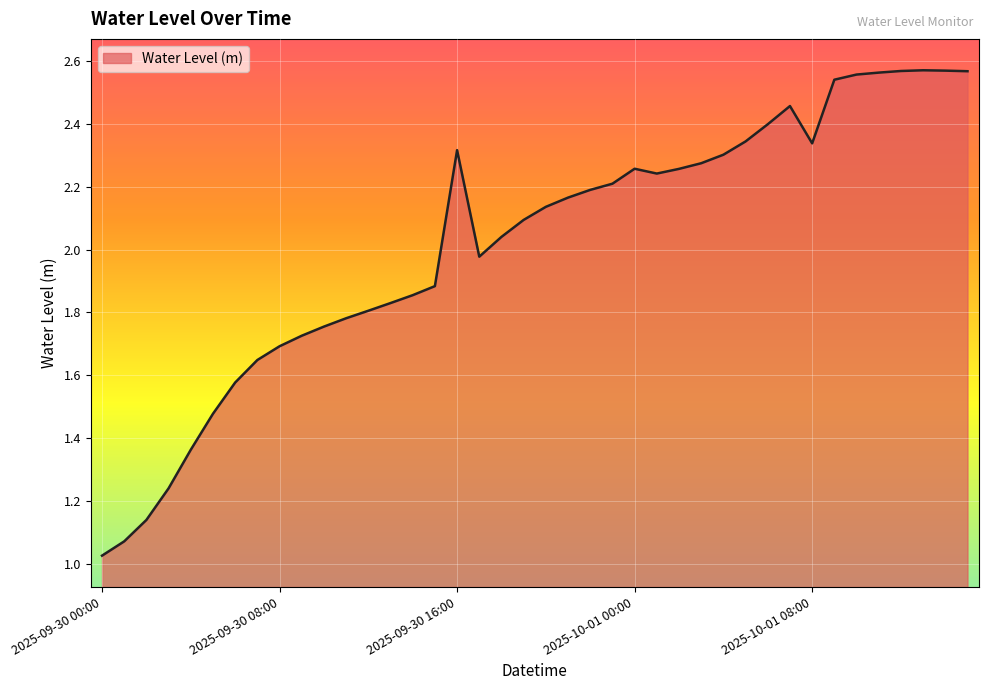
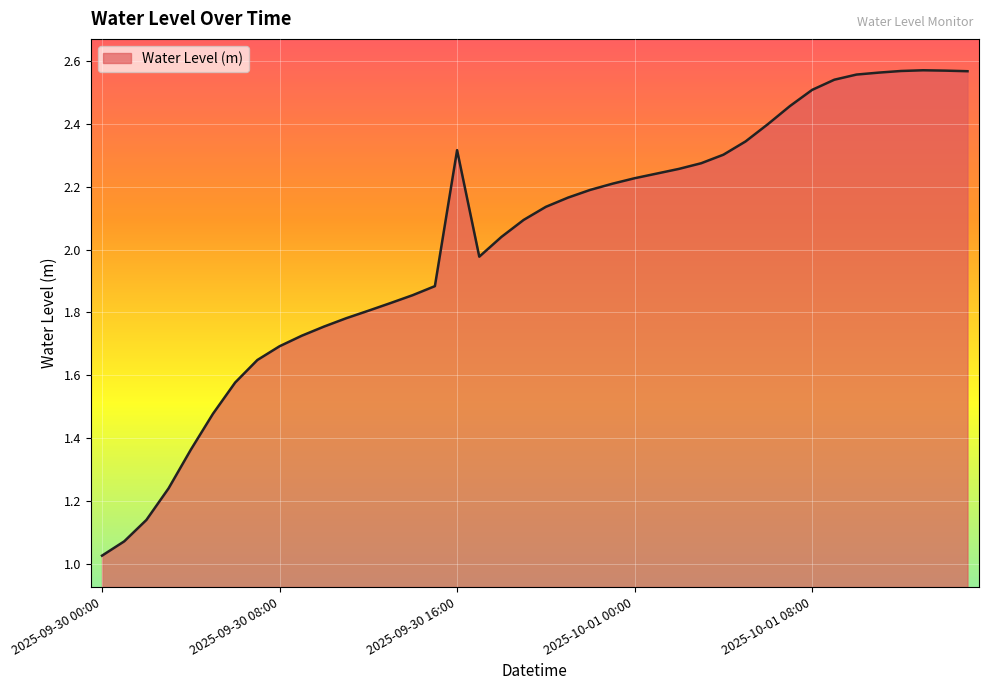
2025-10-01 00:00: 2.26 -> 2.23
2025-10-01 08:00: 2.34 -> 2.51
